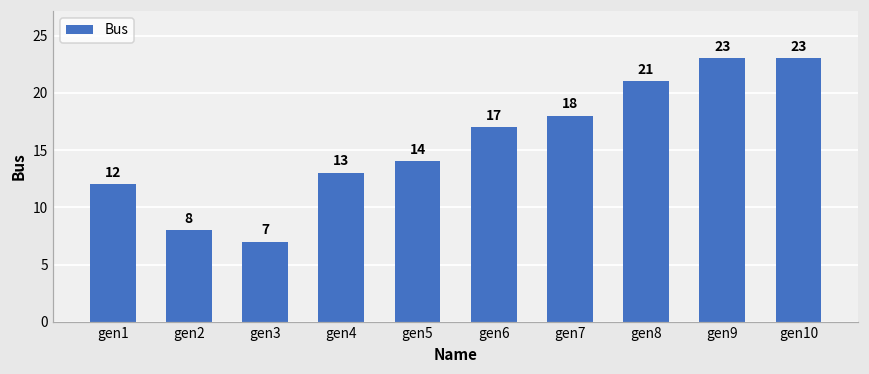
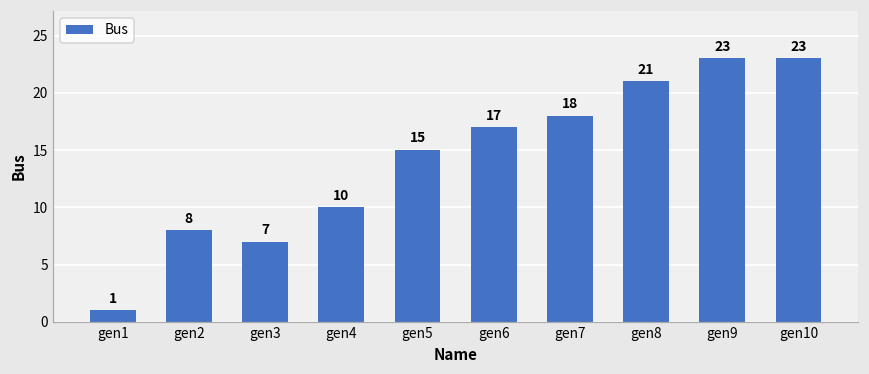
gen1: 12 -> 1
gen4: 13 -> 10
gen5: 14 -> 15
